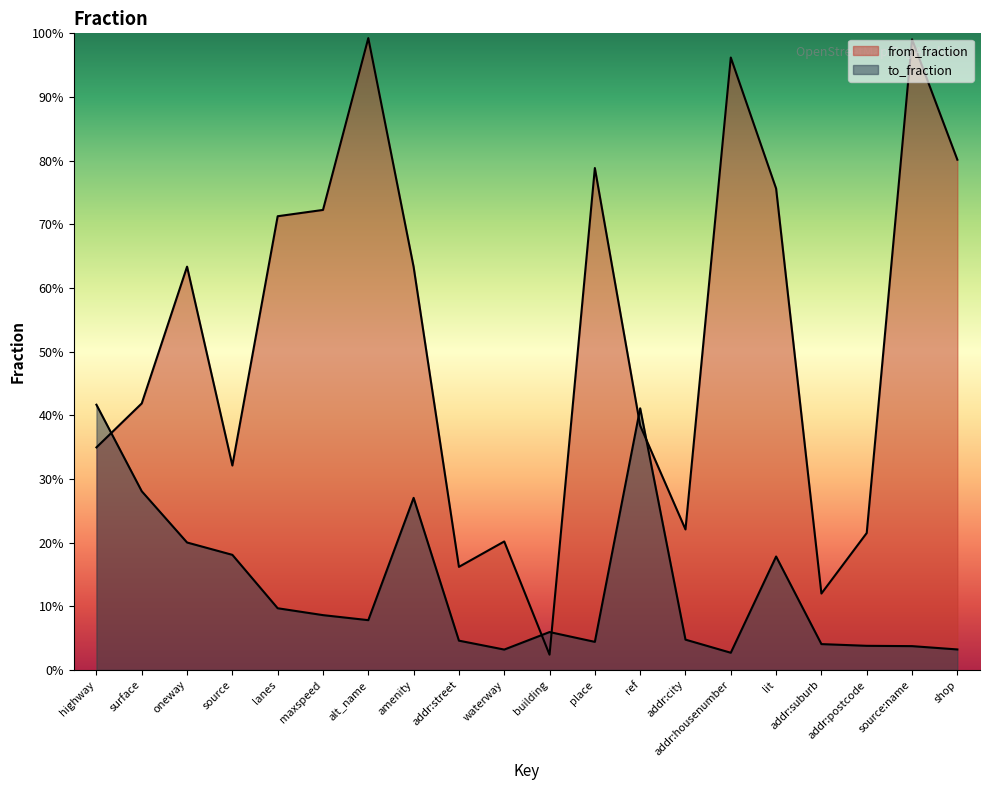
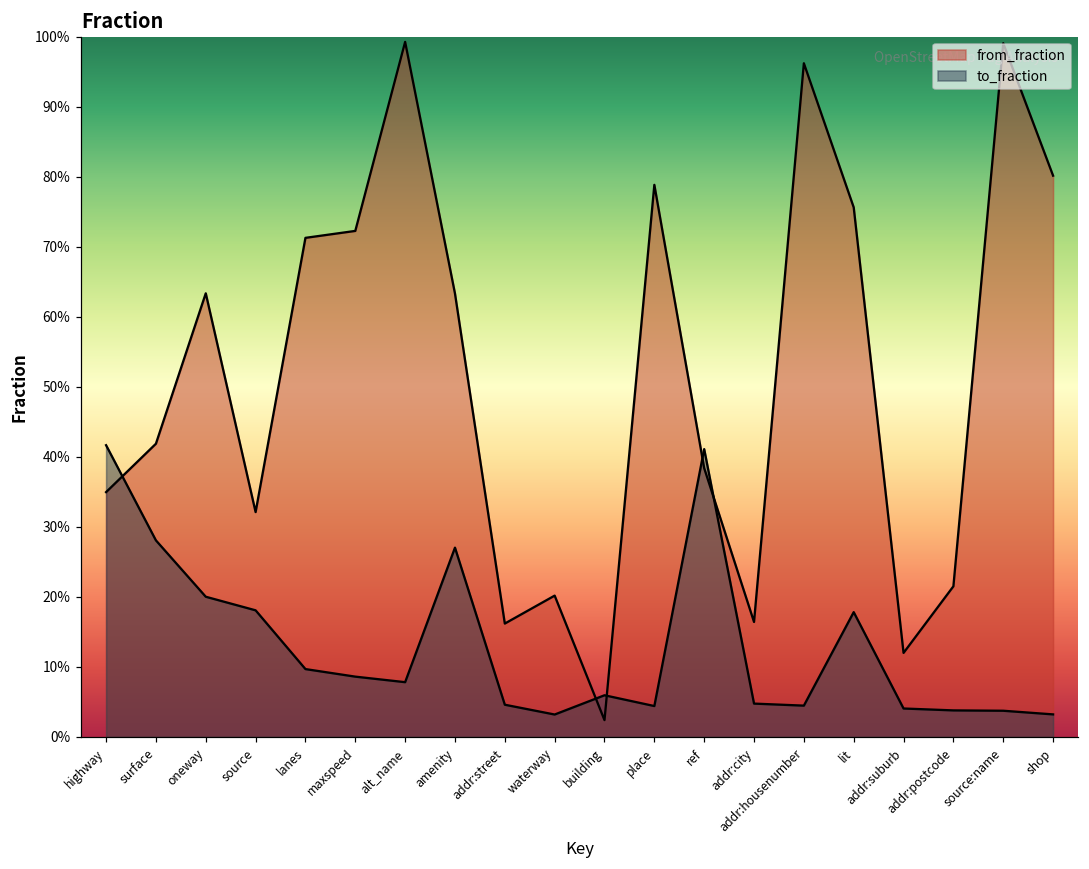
from_fraction, addr:city: 22% -> 16%
to_fraction, addr:housenumber: 3% -> 4%
